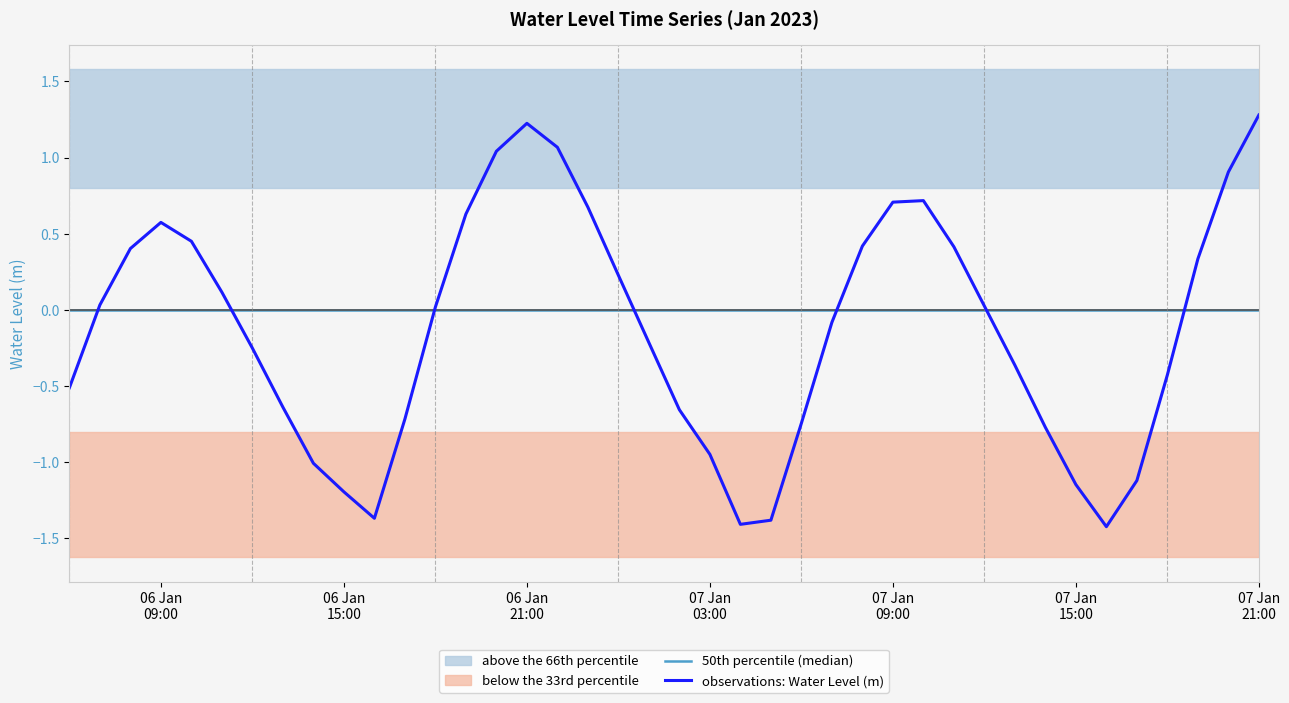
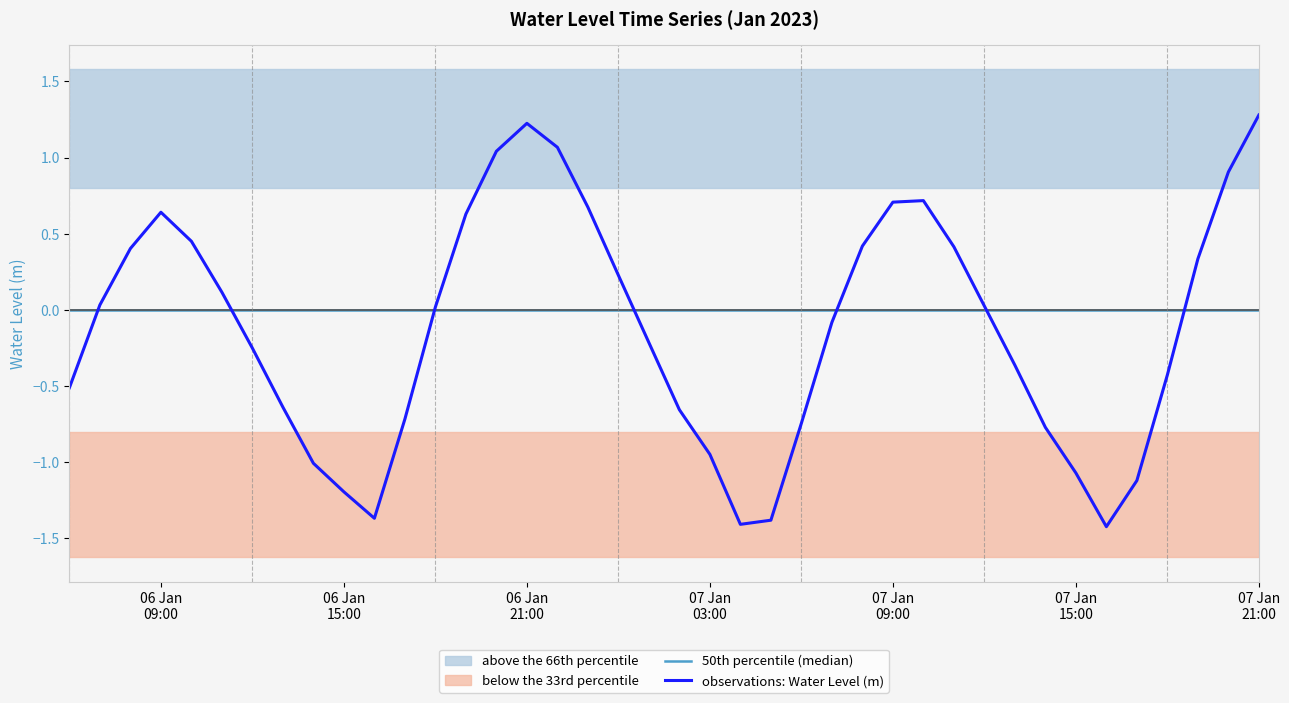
observations: Water Level (m), 06 Jan 09:00: 0.57 -> 0.64
observations: Water Level (m), 07 Jan 15:00: -1.15 -> -1.07
